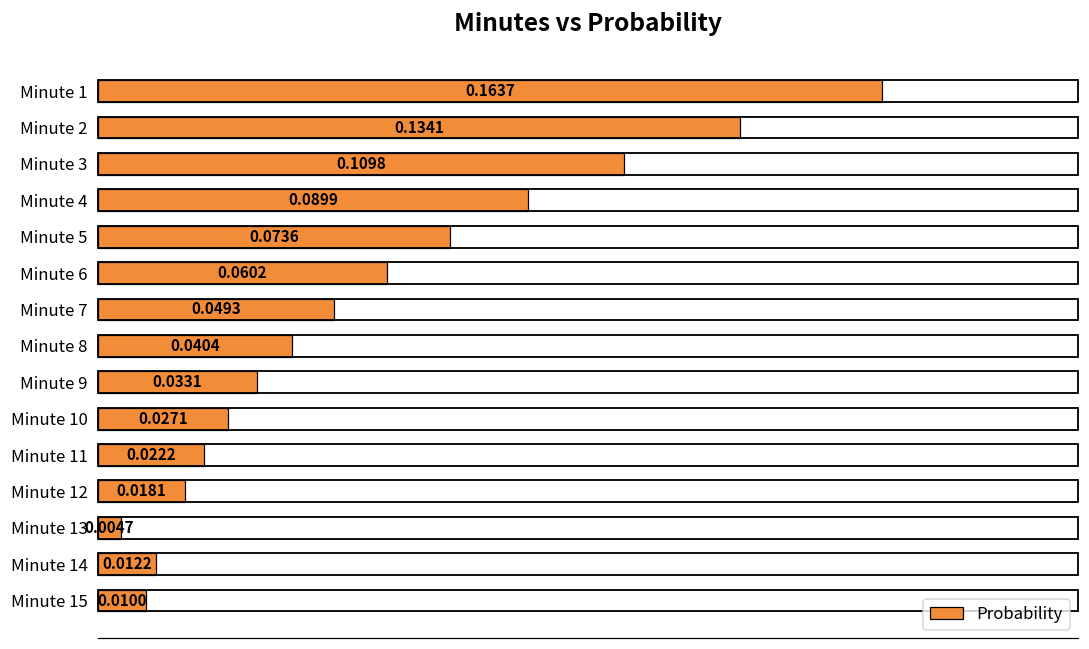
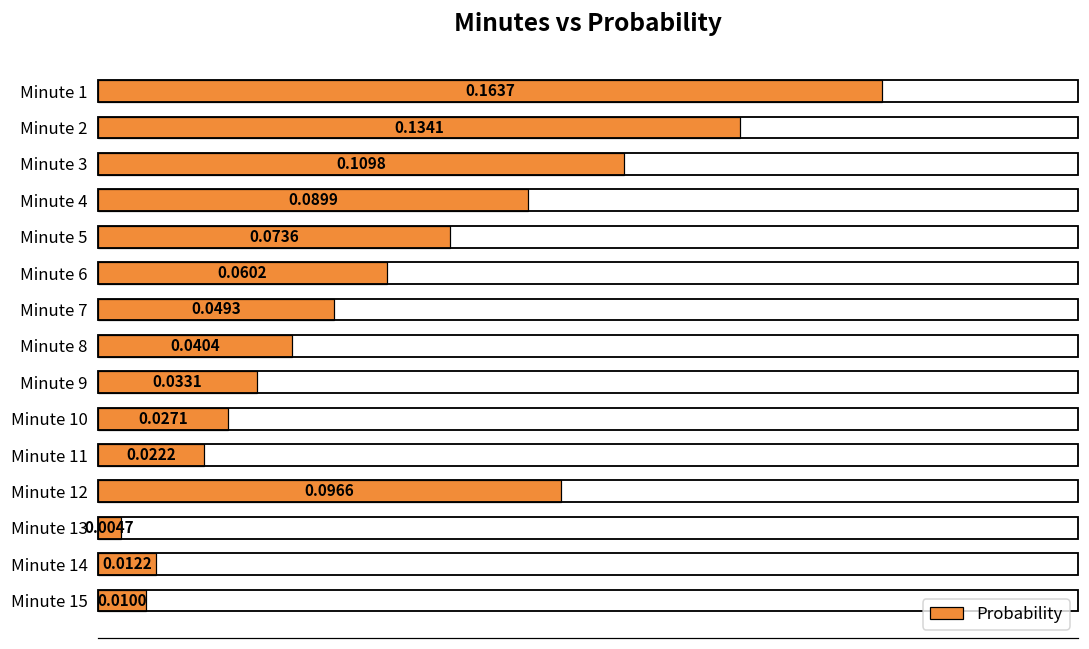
Minute 12: 0.0181 -> 0.0966
